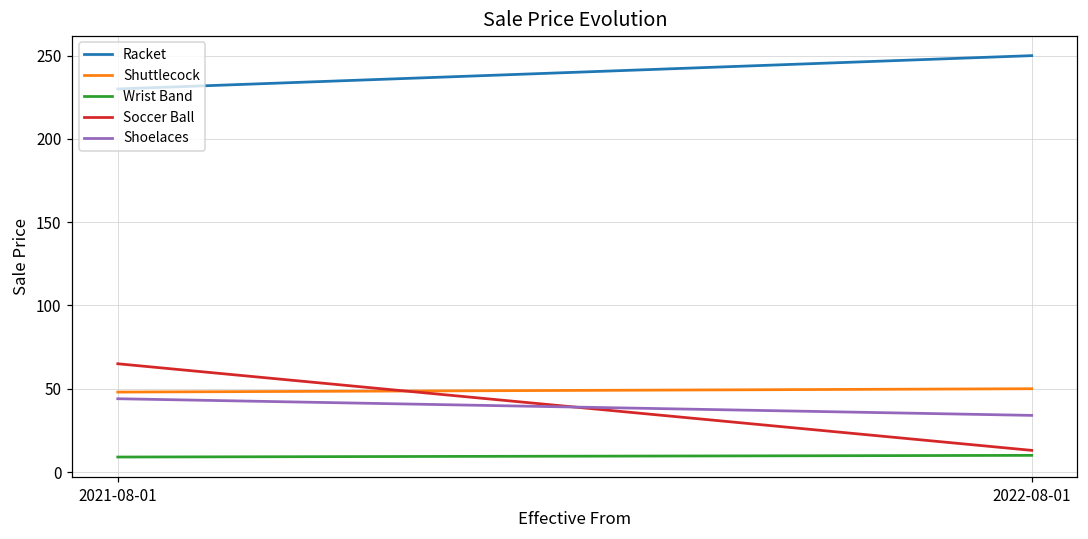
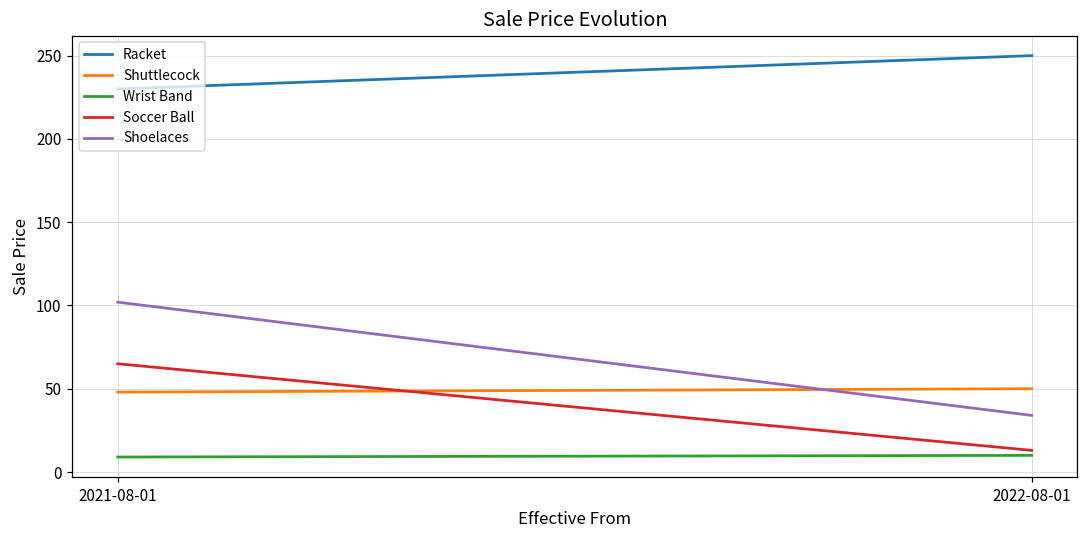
Shoelaces, 2021-08-01: 44 -> 102
